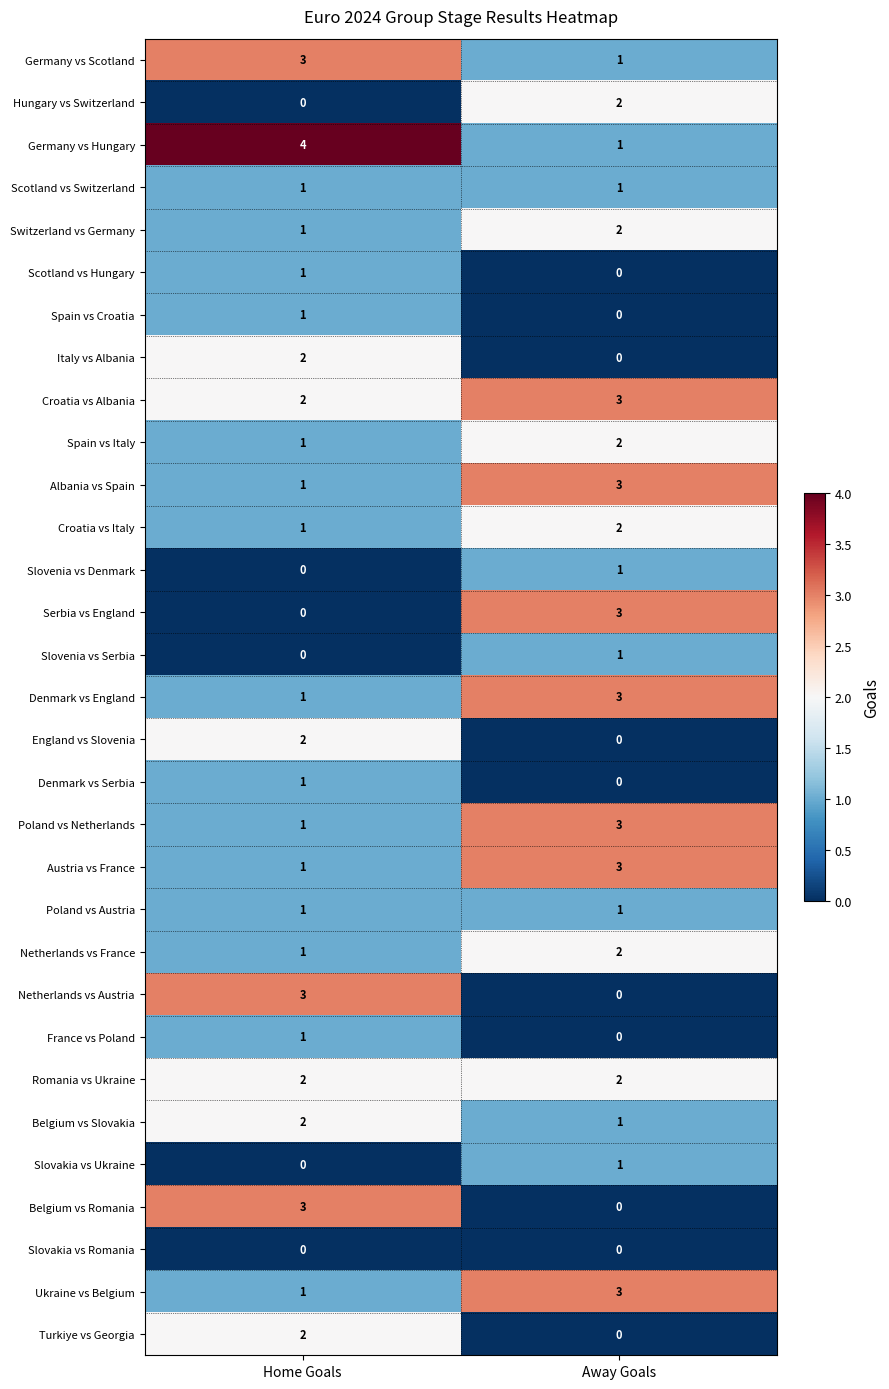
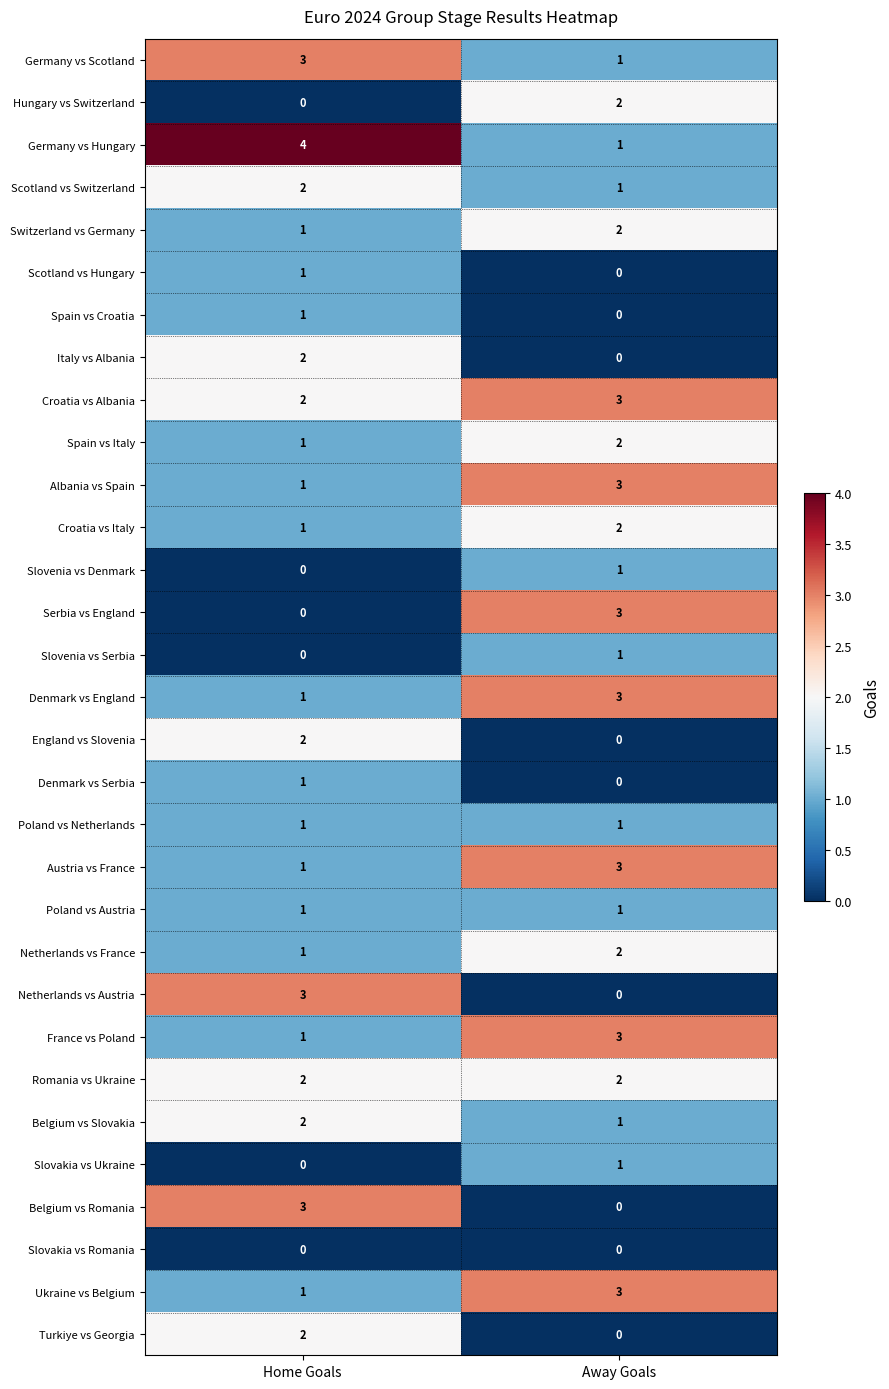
Scotland vs Switzerland, Home Goals: 1 -> 2
Poland vs Netherlands, Away Goals: 3 -> 1
France vs Poland, Away Goals: 0 -> 3
